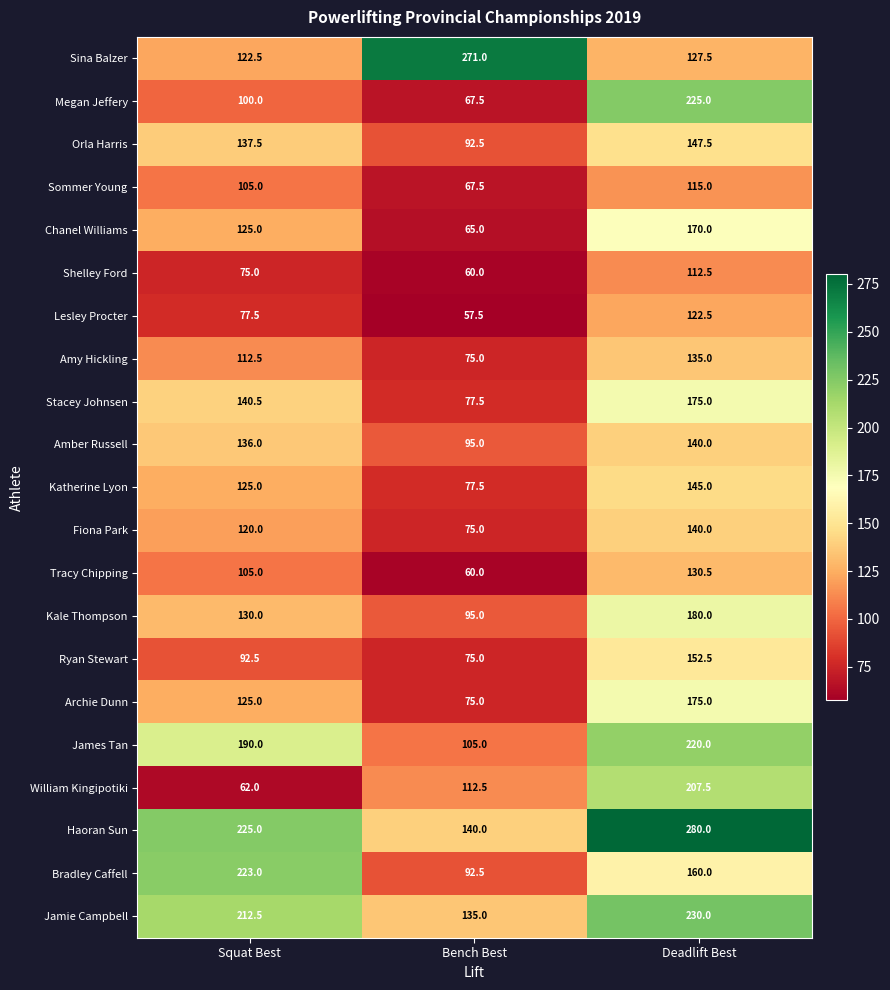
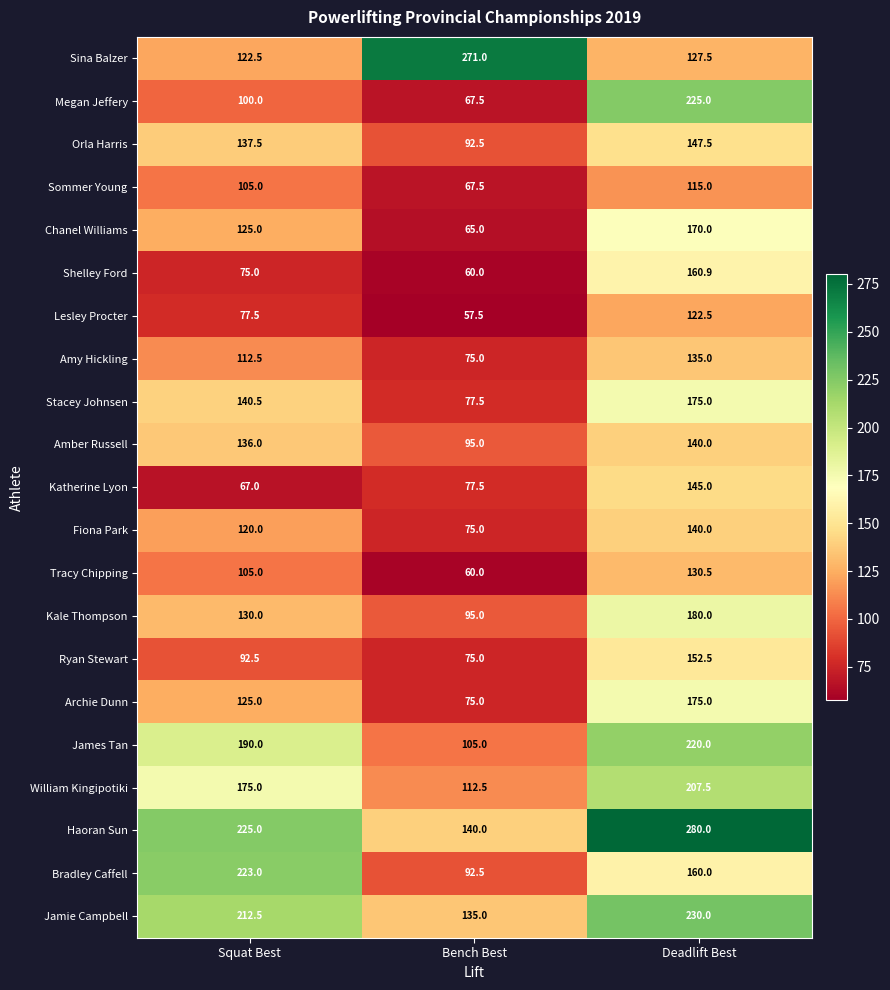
Shelley Ford, Deadlift Best: 112.5 -> 160.9
Katherine Lyon, Squat Best: 125.0 -> 67.0
William Kingipotiki, Squat Best: 62.0 -> 175.0
